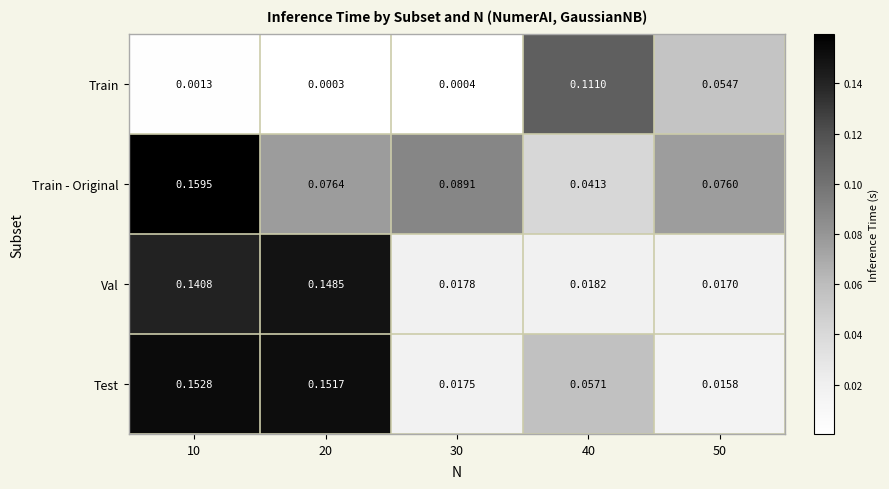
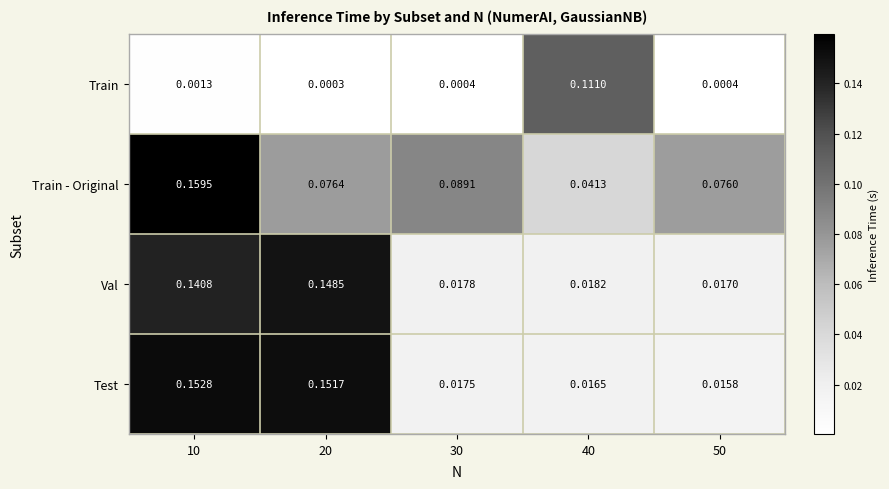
Train, 50: 0.0547 -> 0.0004
Test, 40: 0.0571 -> 0.0165
